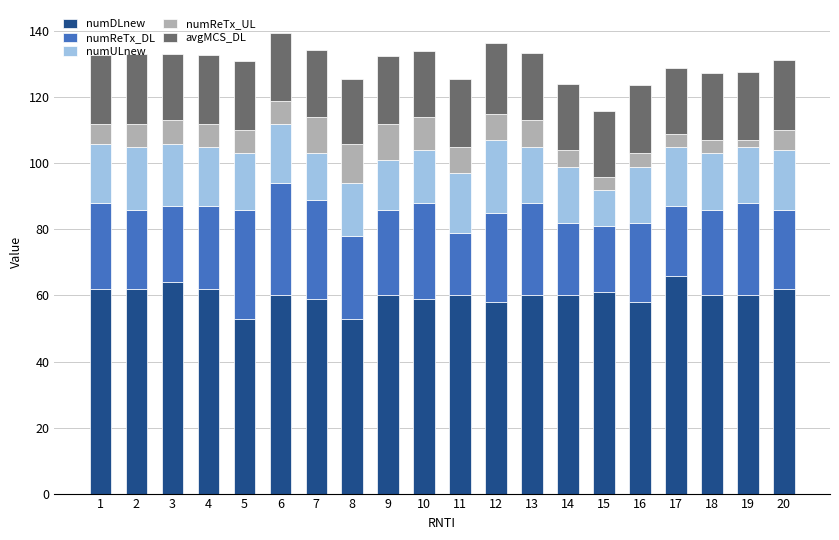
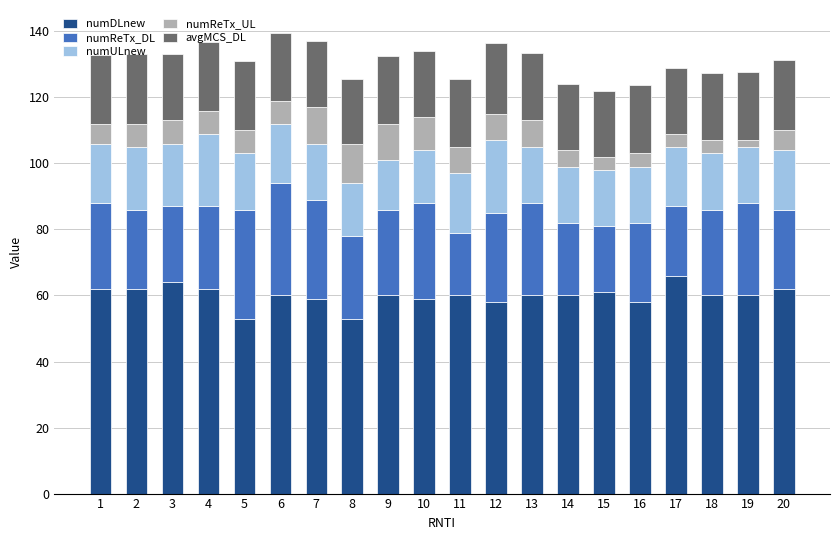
numULnew, 4: 18 -> 22
numULnew, 7: 14 -> 17
numULnew, 15: 11 -> 17
